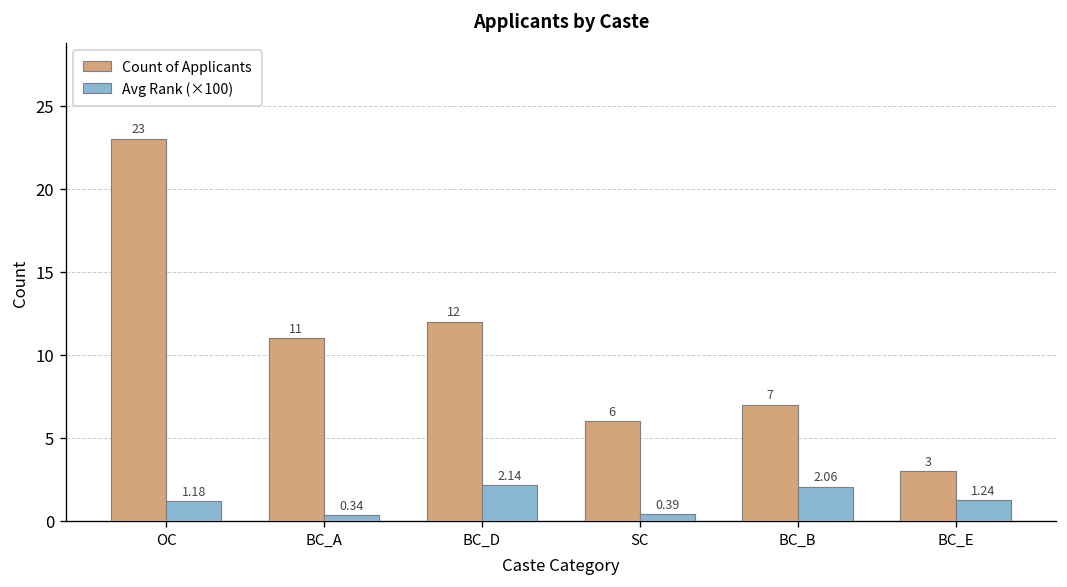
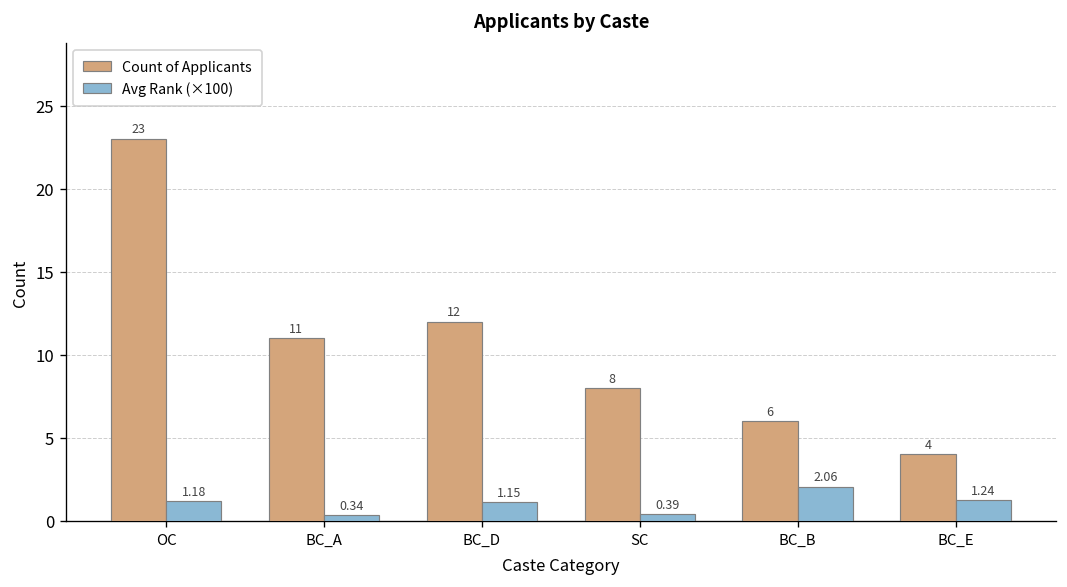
Avg Rank (×100), BC_D: 2.14 -> 1.15
Count of Applicants, SC: 6 -> 8
Count of Applicants, BC_B: 7 -> 6
Count of Applicants, BC_E: 3 -> 4
